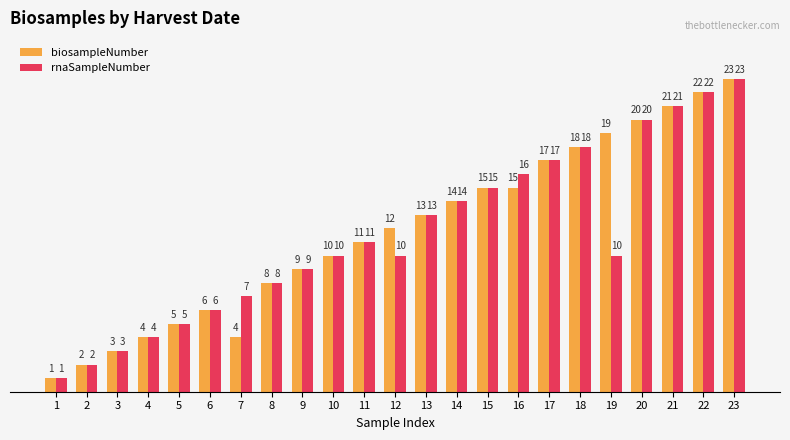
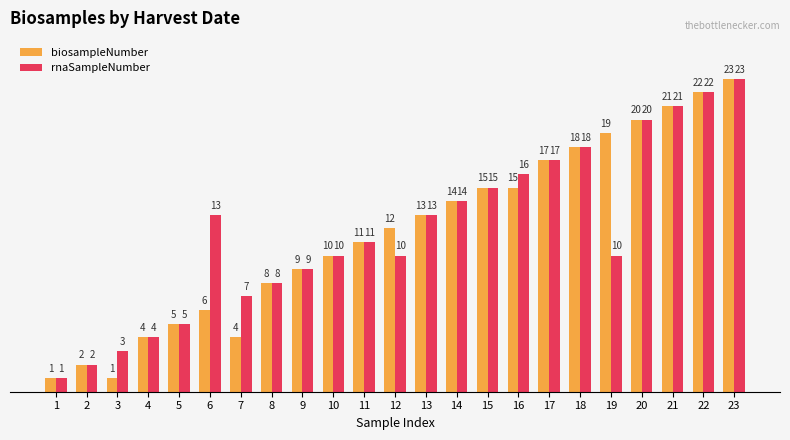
biosampleNumber, 3: 3 -> 1
rnaSampleNumber, 6: 6 -> 13
